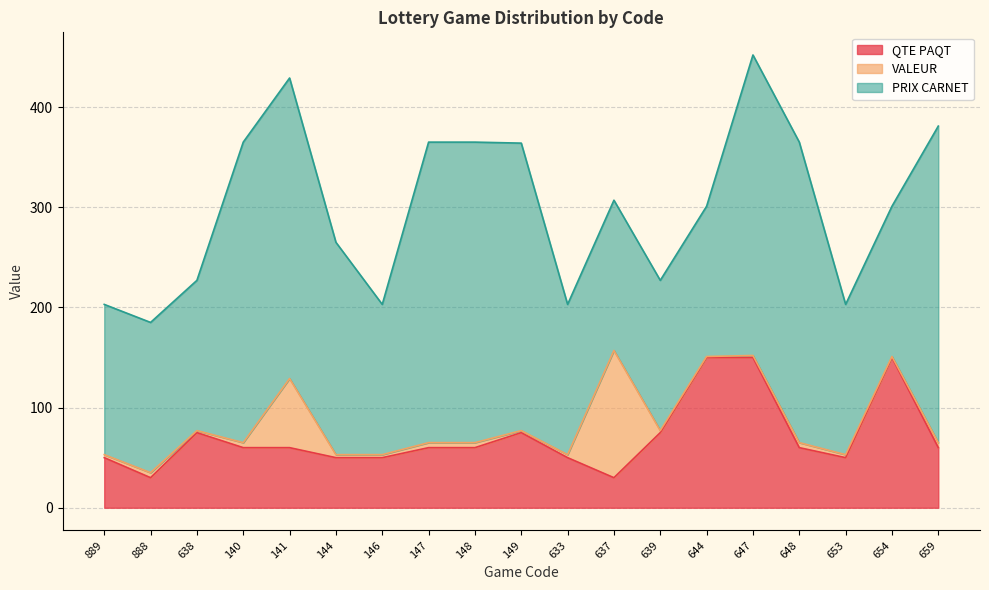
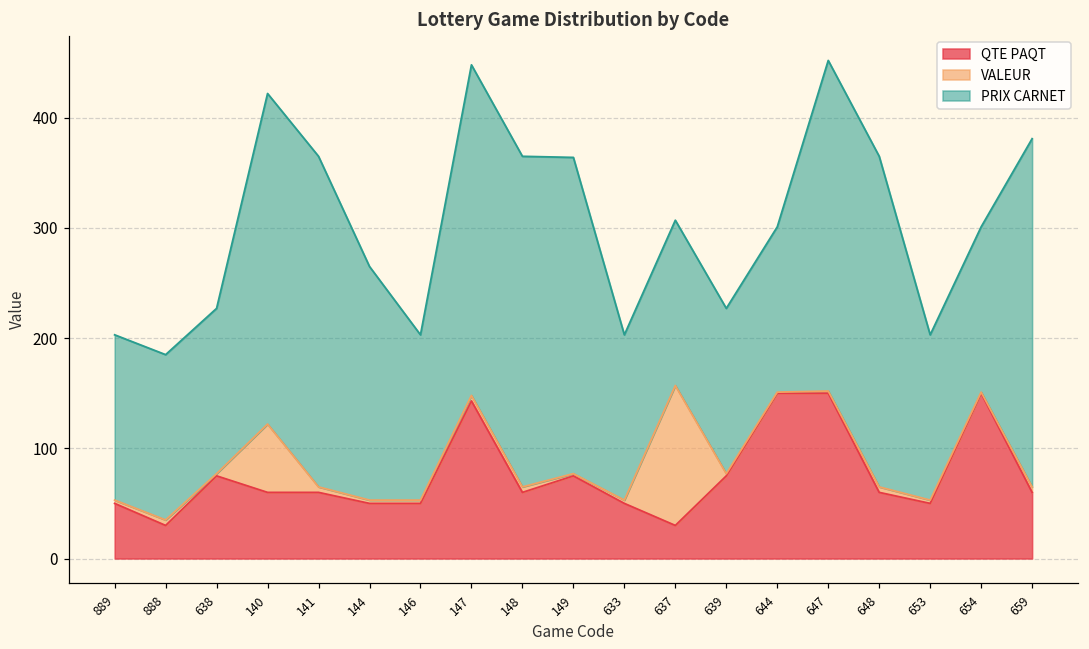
VALEUR, 140: 5 -> 62
VALEUR, 141: 69 -> 5
QTE PAQT, 147: 60 -> 143
